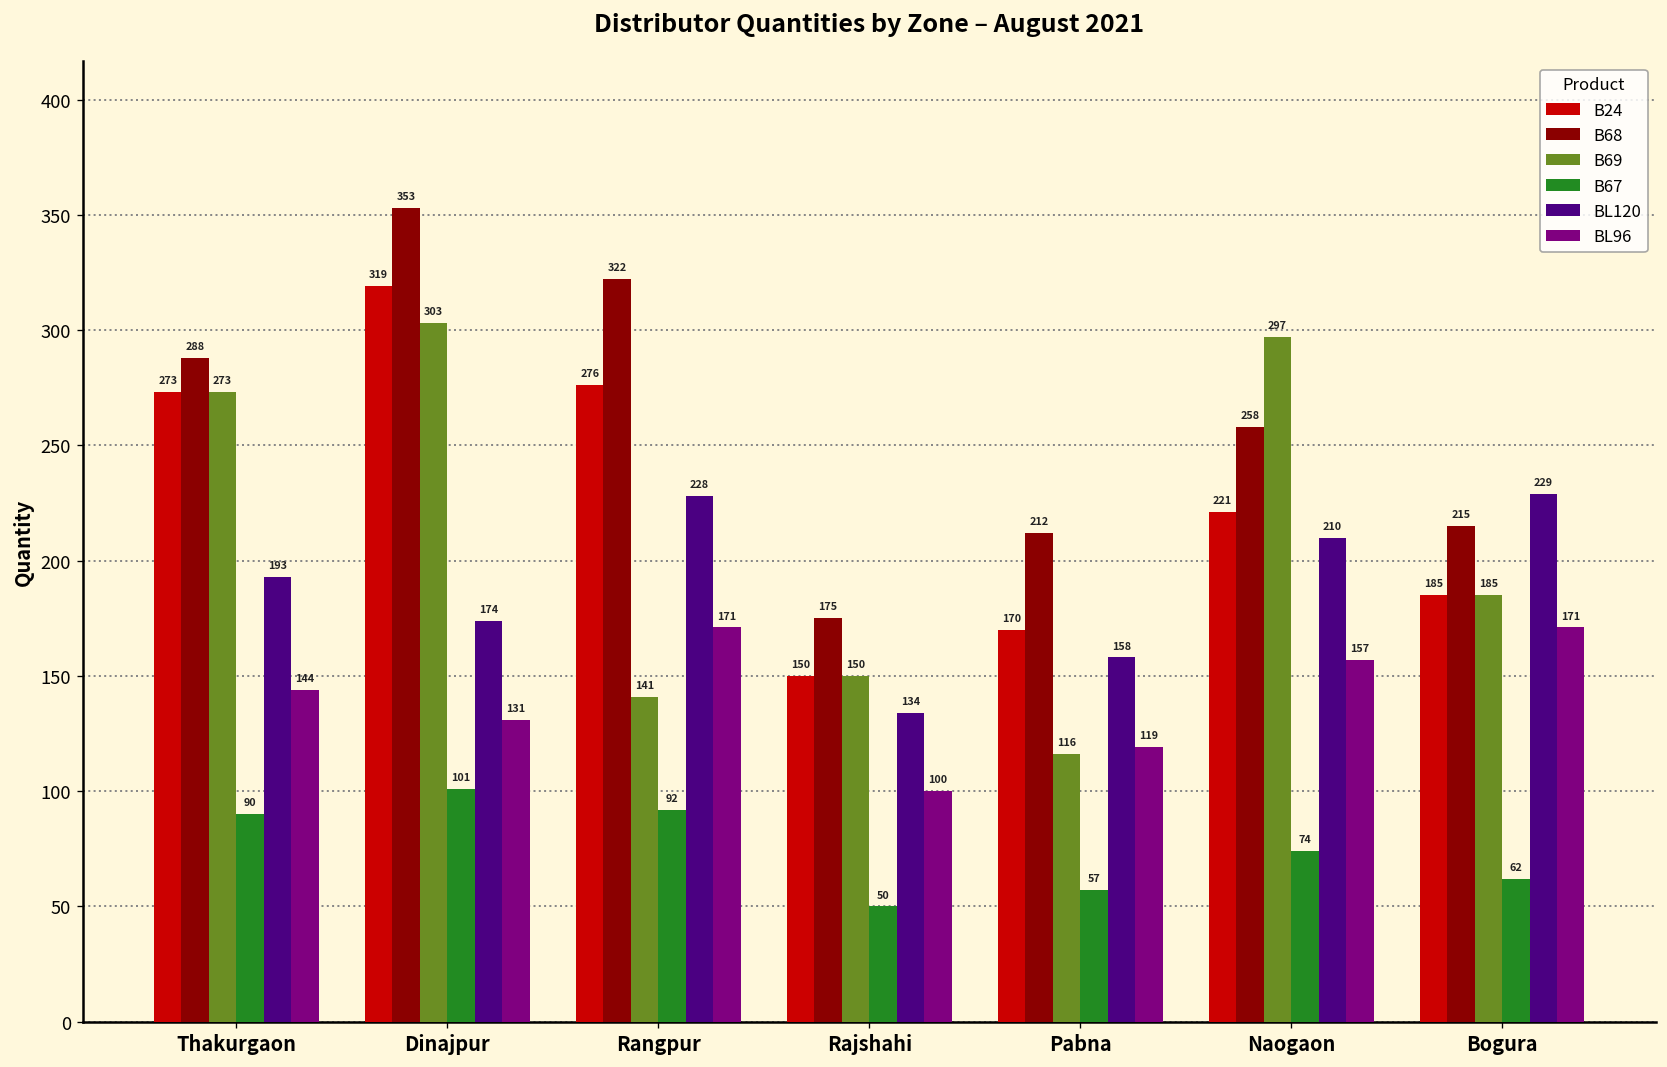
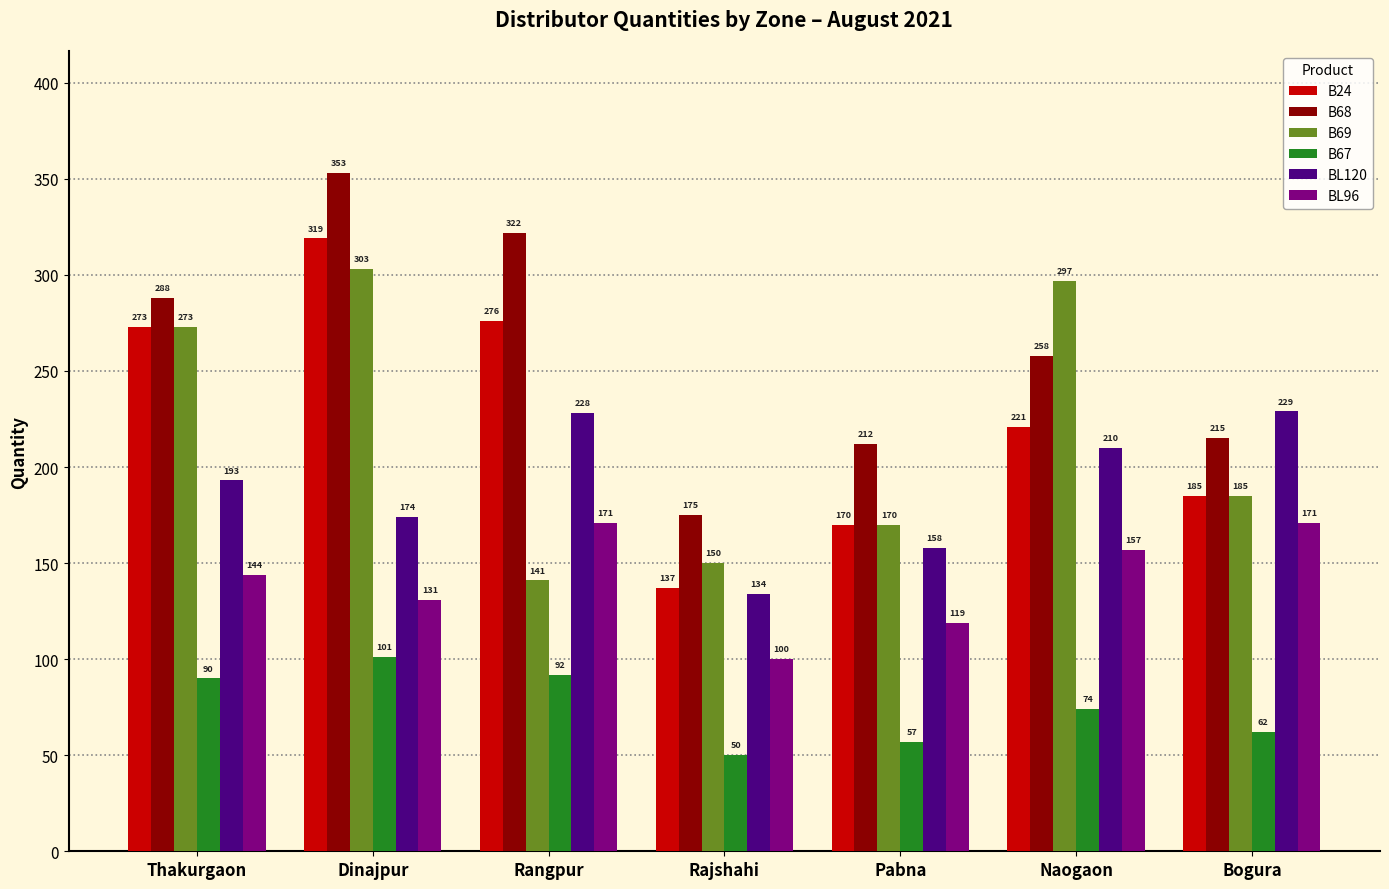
B24, Rajshahi: 150 -> 137
B69, Pabna: 116 -> 170
